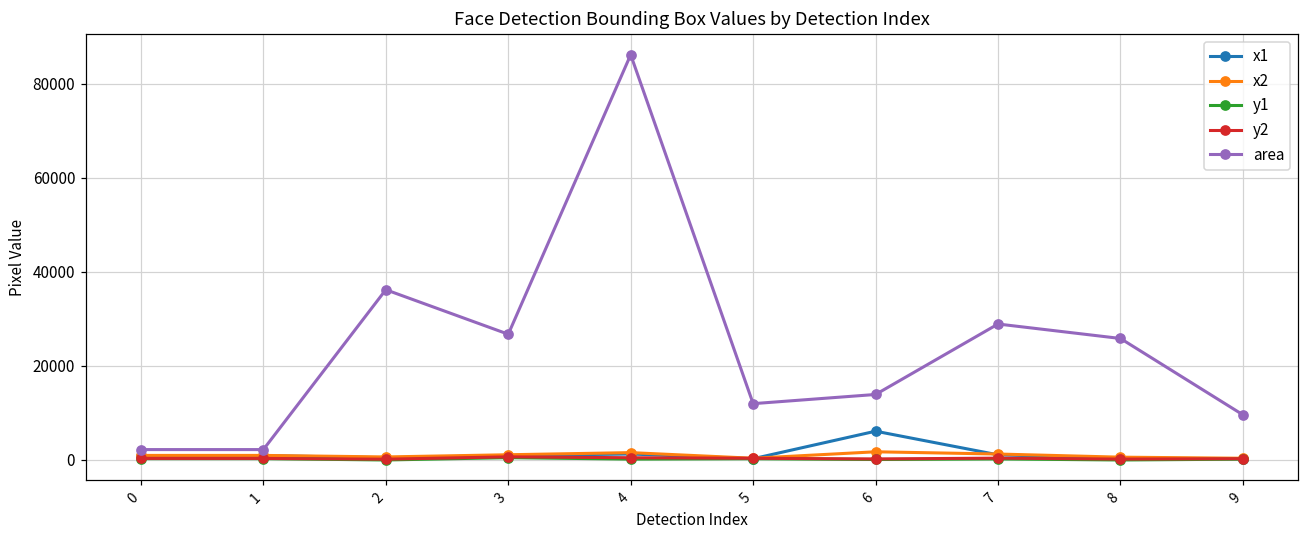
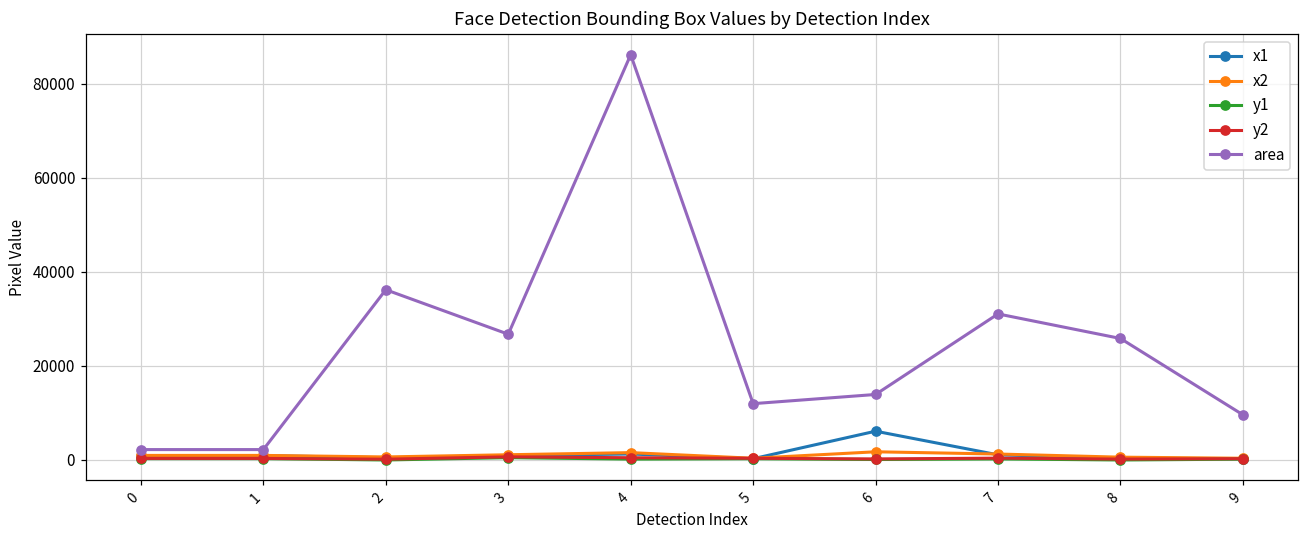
area, 7: 29000 -> 31000
